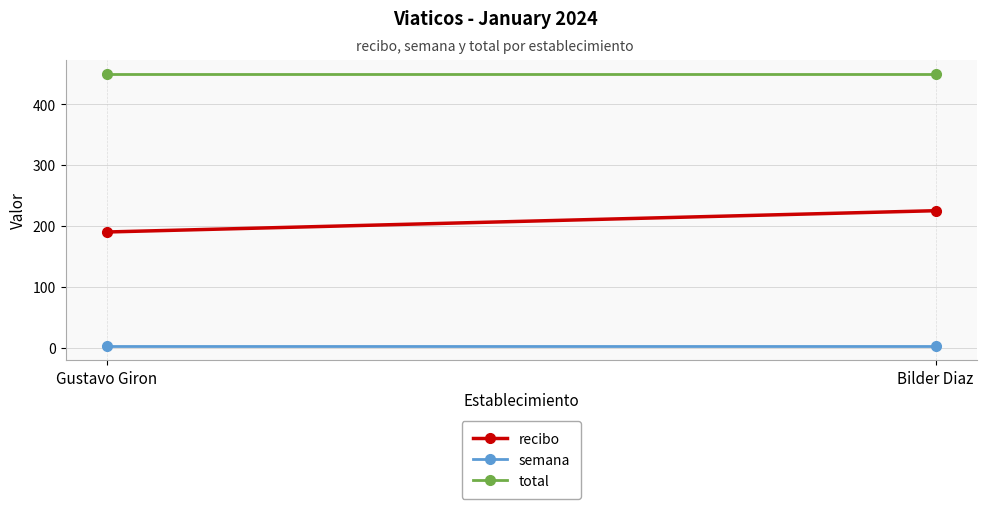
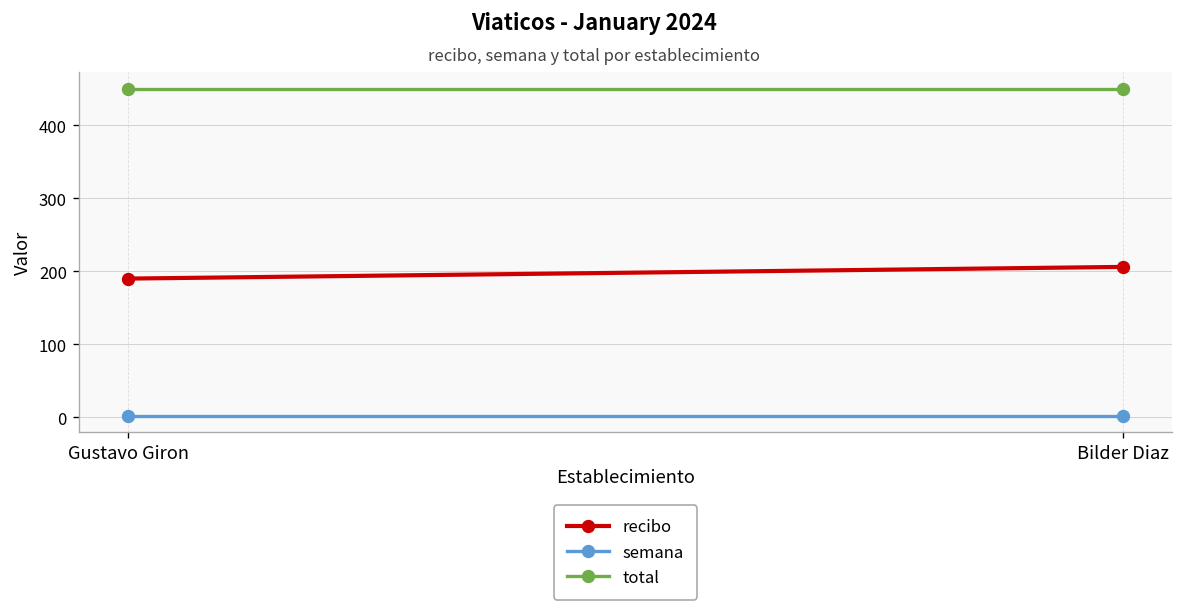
recibo, Bilder Diaz: 230 -> 210
